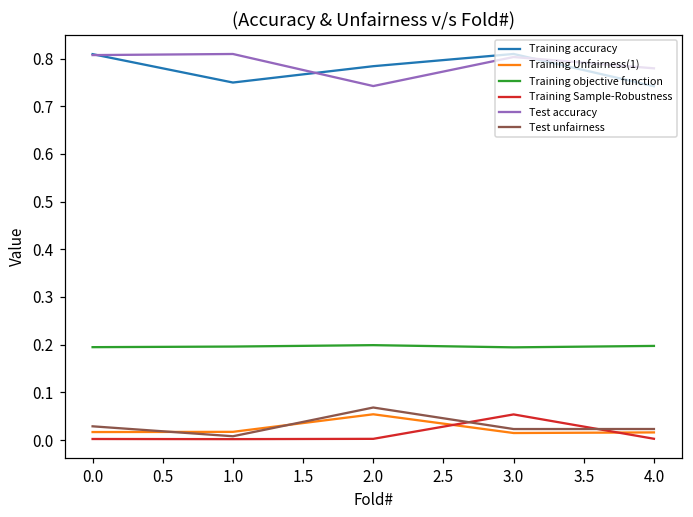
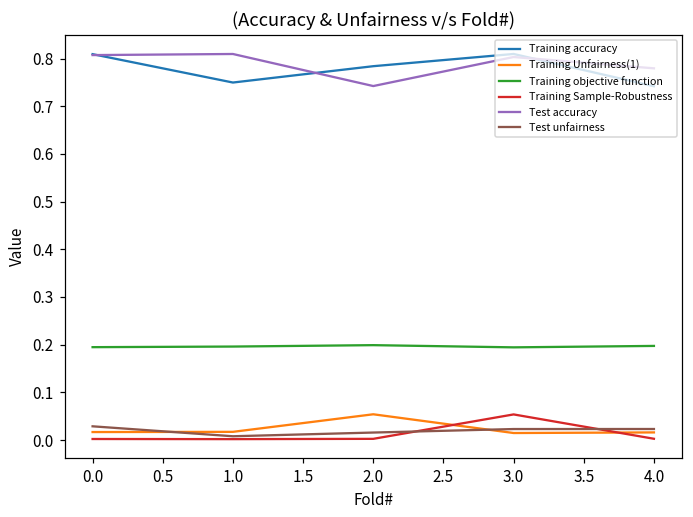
Test unfairness, 2.0: 0.07 -> 0.02
